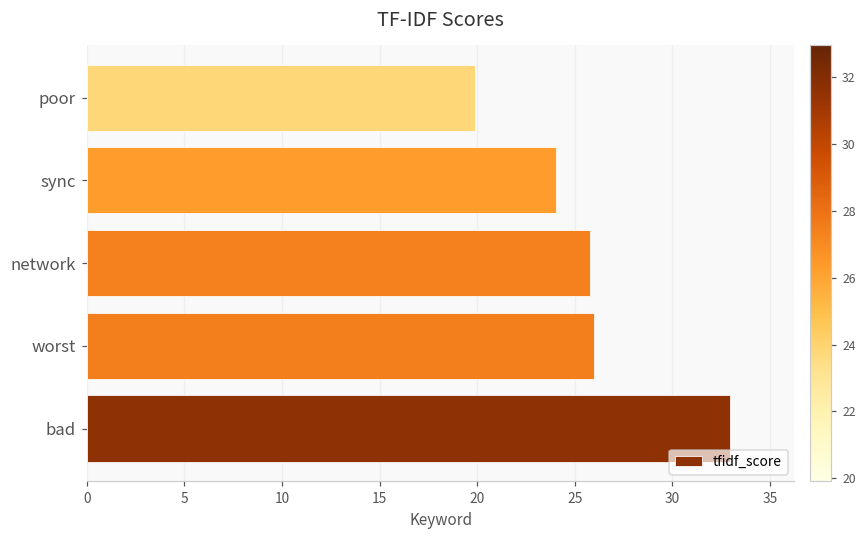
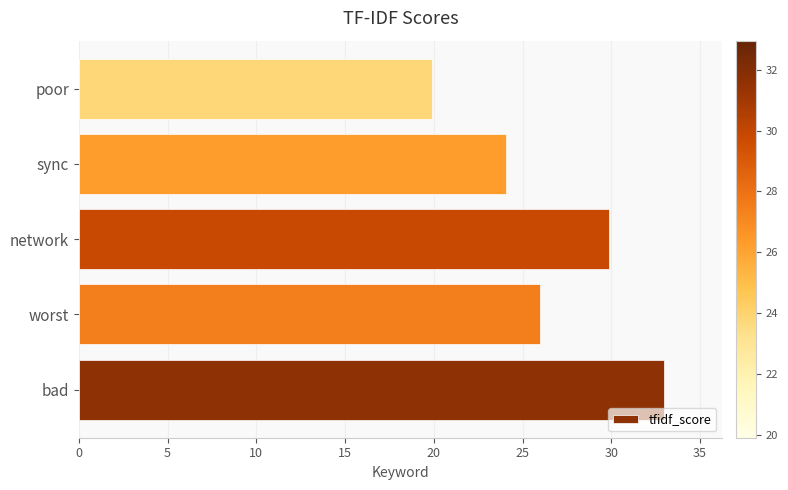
network: 25.8 -> 29.9
